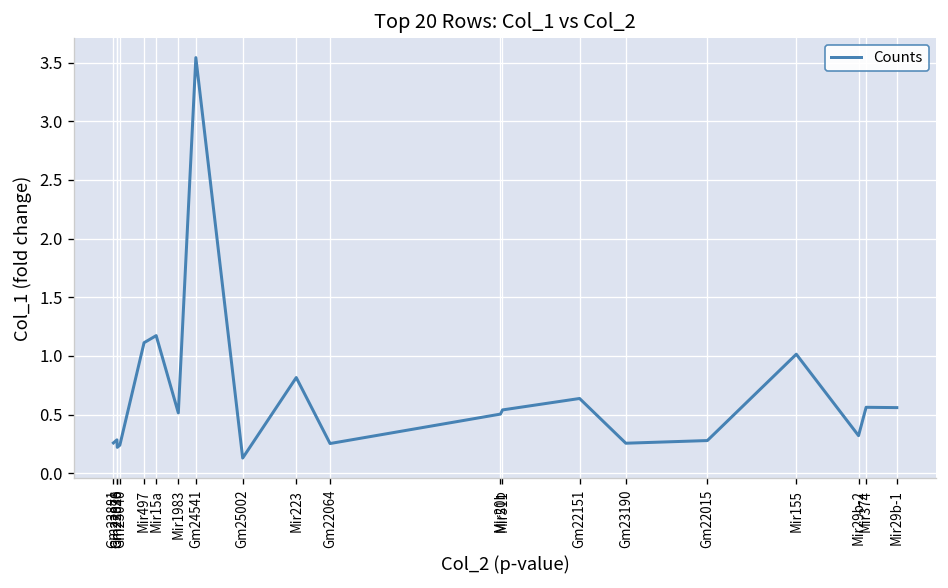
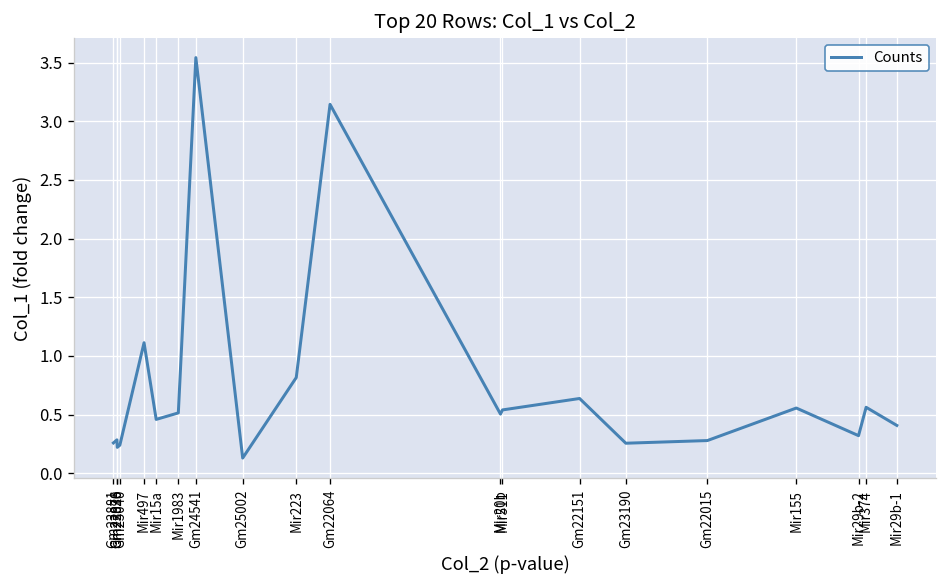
Mir15a: 1.2 -> 0.5
Gm22064: 0.3 -> 3.1
Mir155: 1.0 -> 0.6
Mir29b-1: 0.6 -> 0.4
